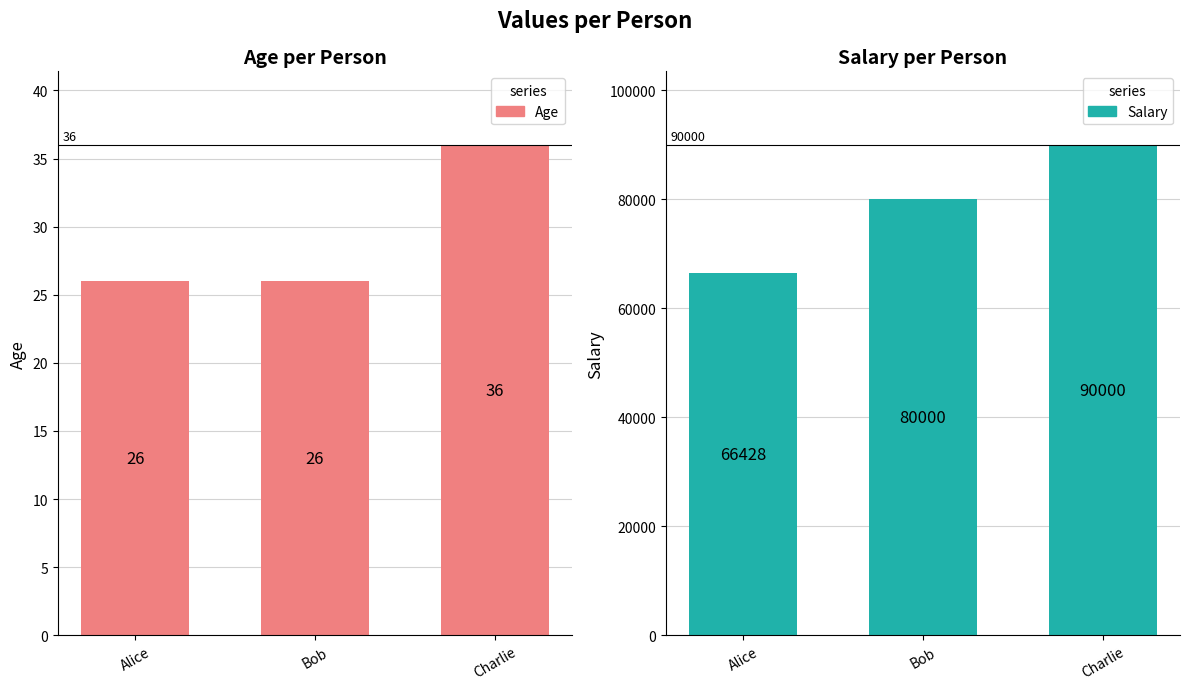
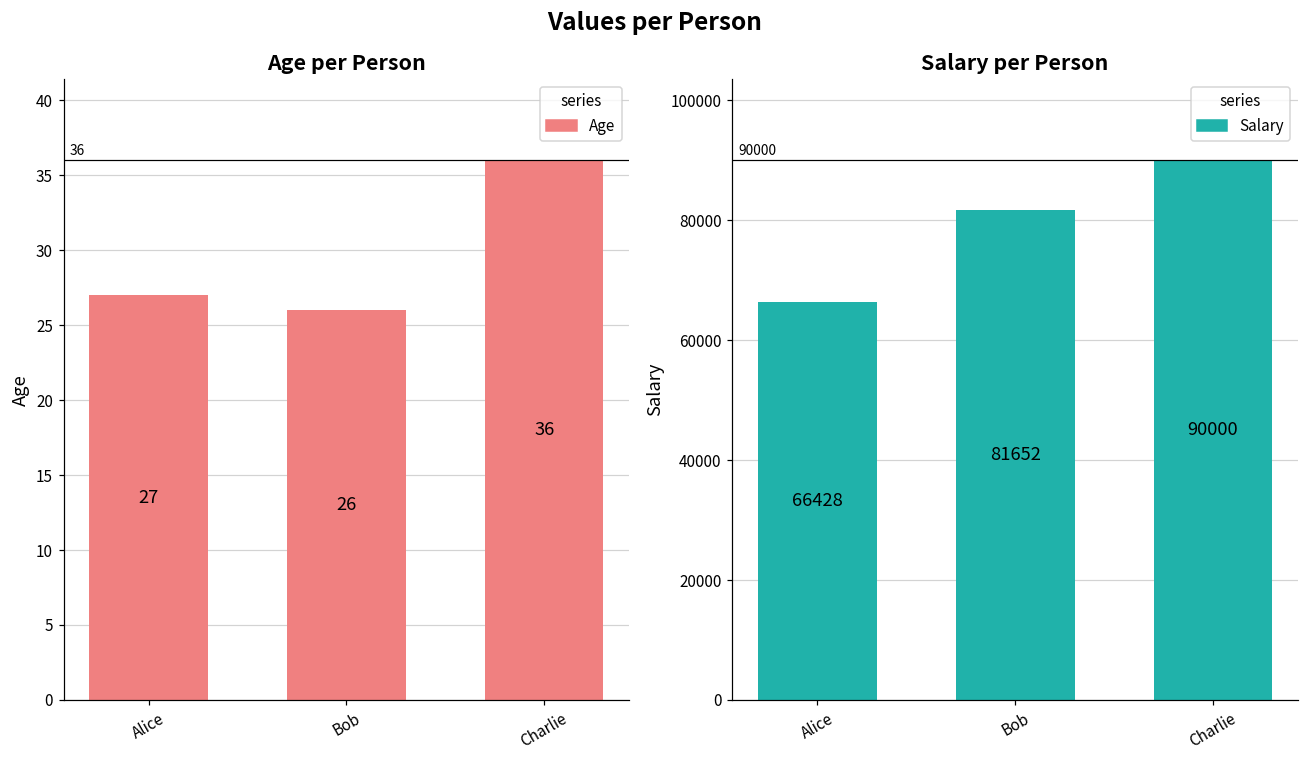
Age per Person, Alice: 26 -> 27
Salary per Person, Bob: 80000 -> 81652
